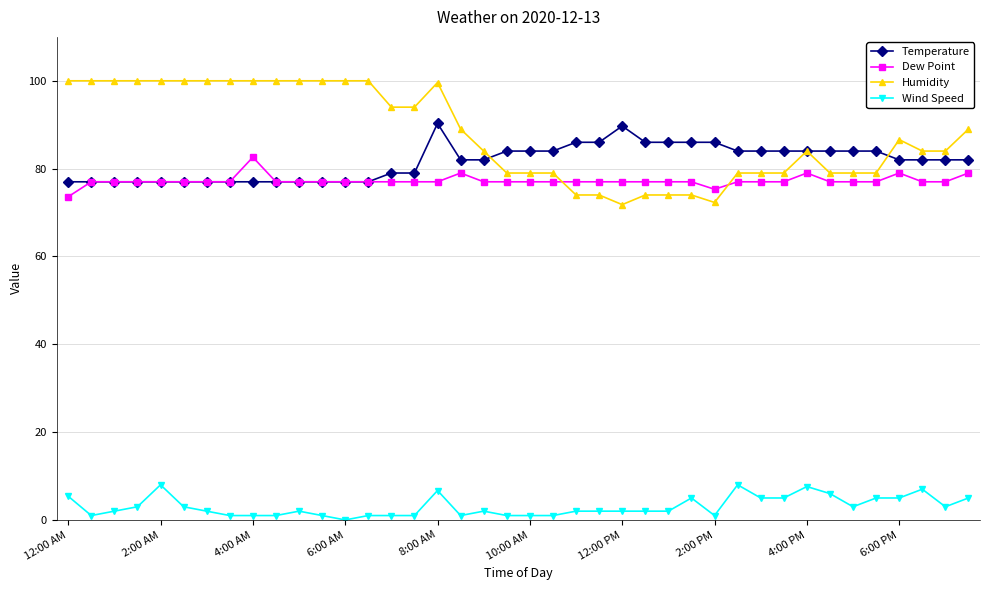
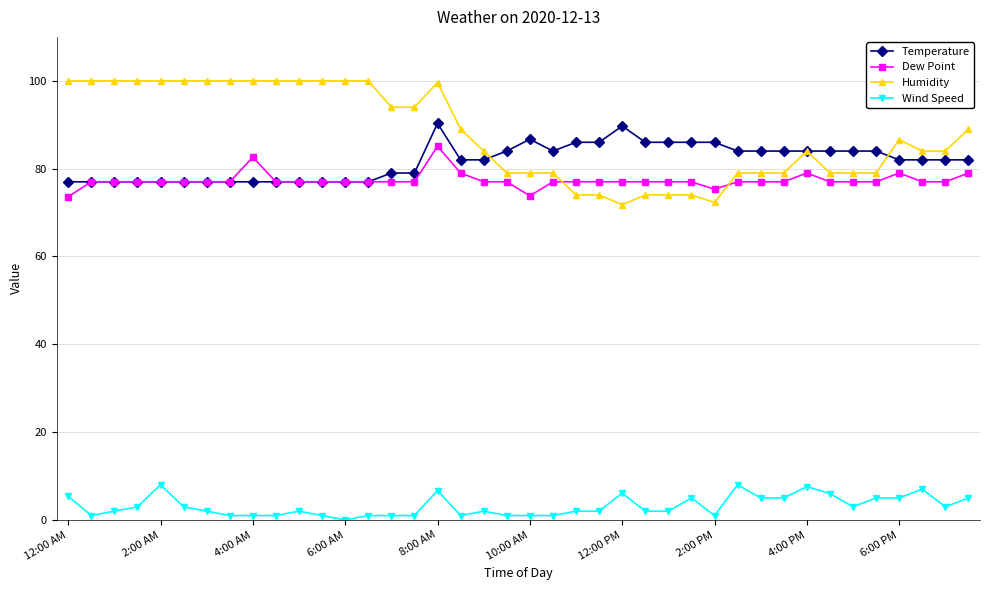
Dew Point, 8:00 AM: 77 -> 85
Temperature, 10:00 AM: 84 -> 87
Dew Point, 10:00 AM: 77 -> 74
Wind Speed, 12:00 PM: 2 -> 6
